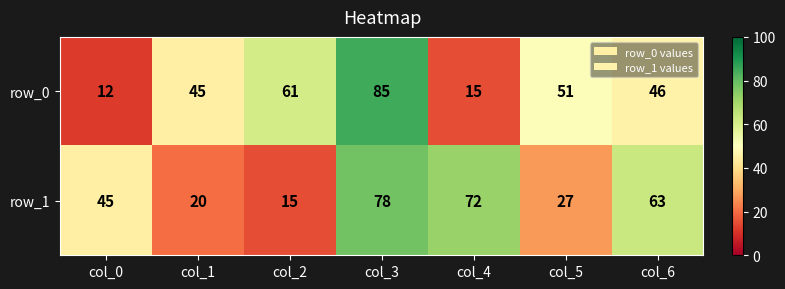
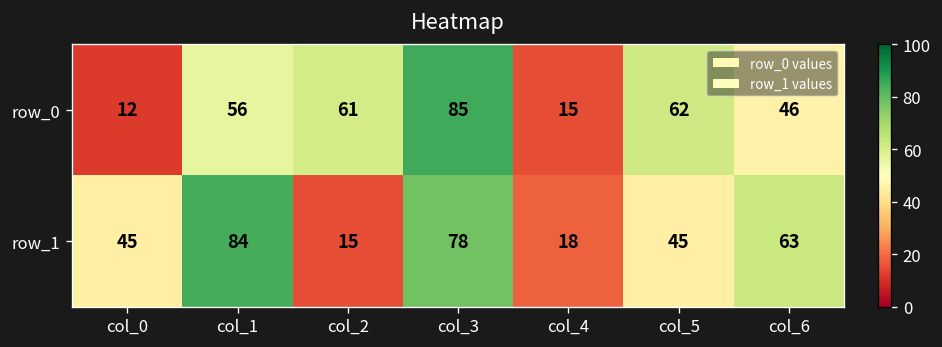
row_0, col_1: 45 -> 56
row_0, col_5: 51 -> 62
row_1, col_1: 20 -> 84
row_1, col_4: 72 -> 18
row_1, col_5: 27 -> 45
